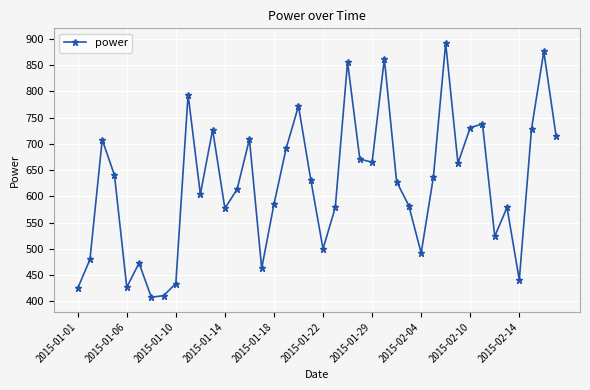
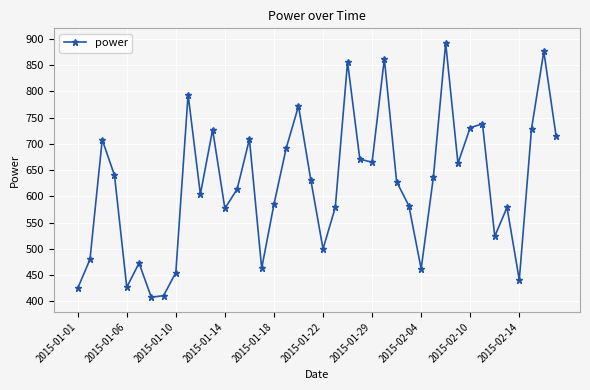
2015-01-10: 430 -> 460
2015-02-04: 490 -> 460
